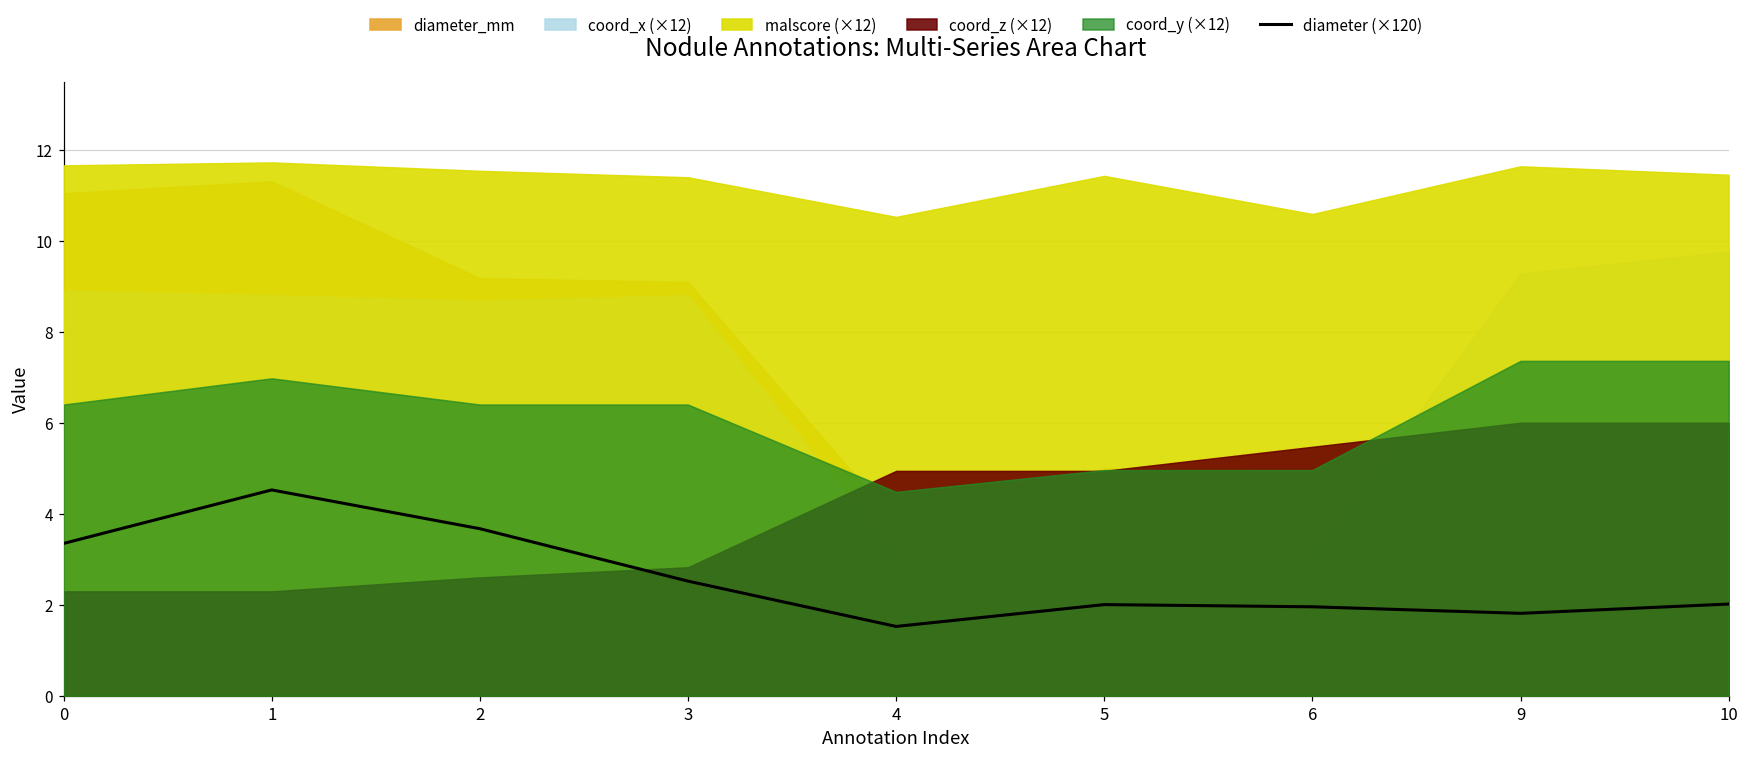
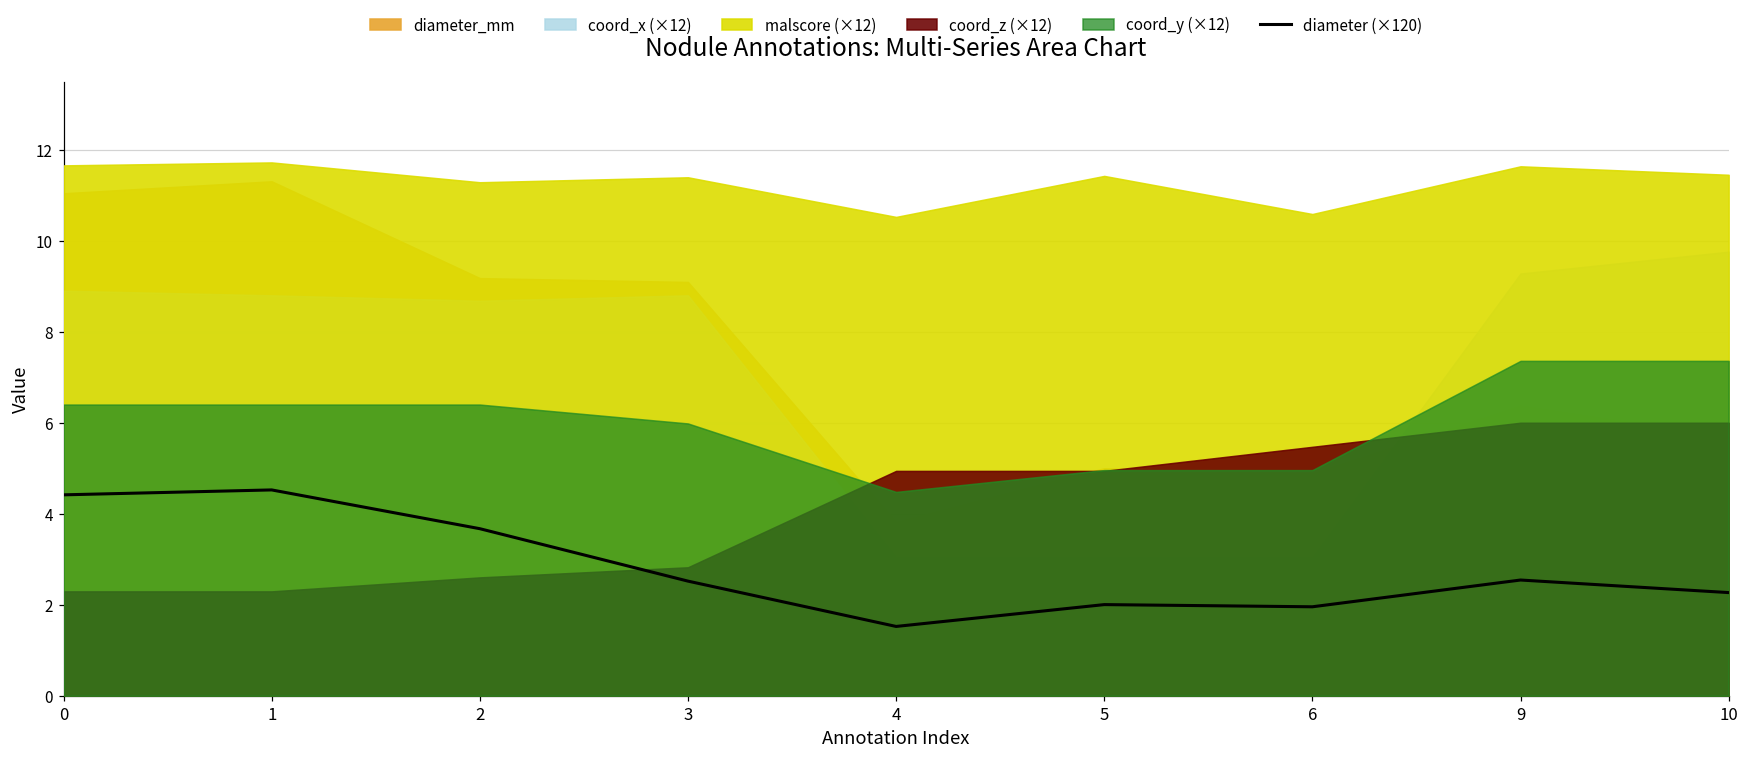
diameter (×120), 0: 3.3 -> 4.4
coord_y (×12), 1: 7.0 -> 6.4
malscore (×12), 2: 11.5 -> 11.3
coord_y (×12), 3: 6.4 -> 6.0
diameter (×120), 9: 1.8 -> 2.5
diameter (×120), 10: 2.0 -> 2.3
